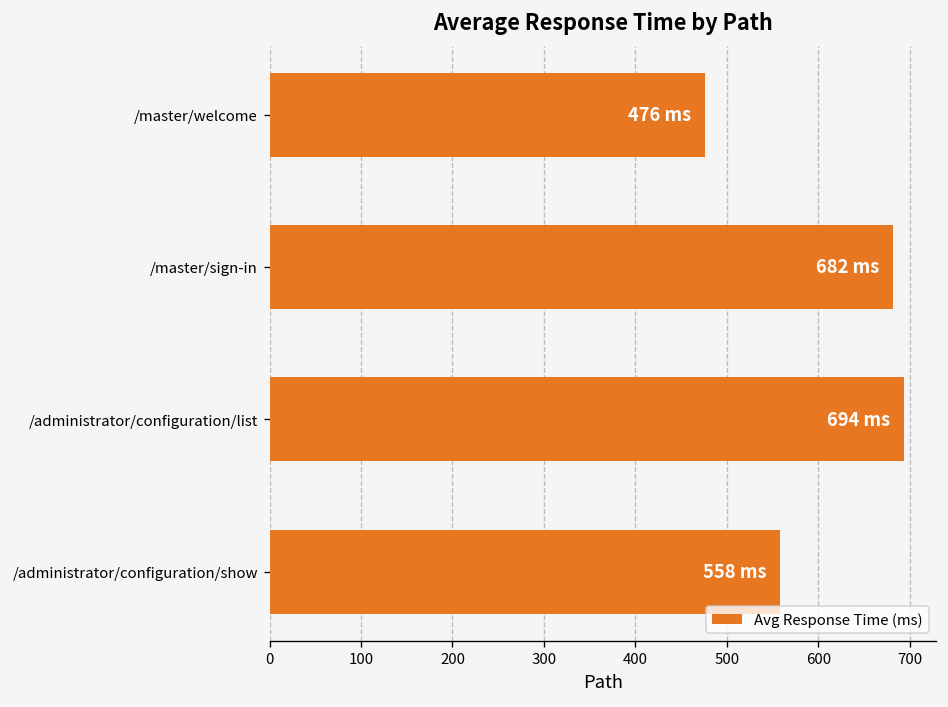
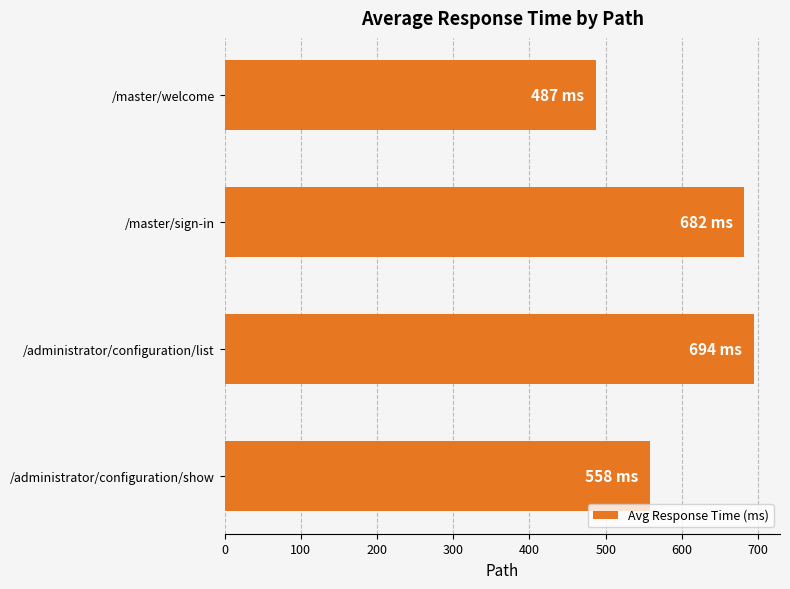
/master/welcome: 476 -> 487
